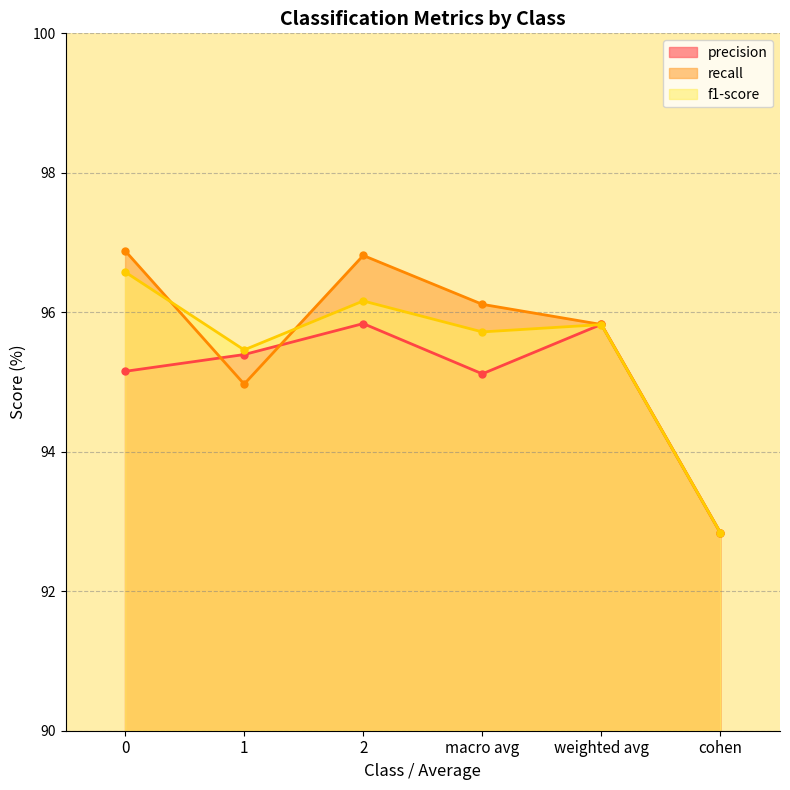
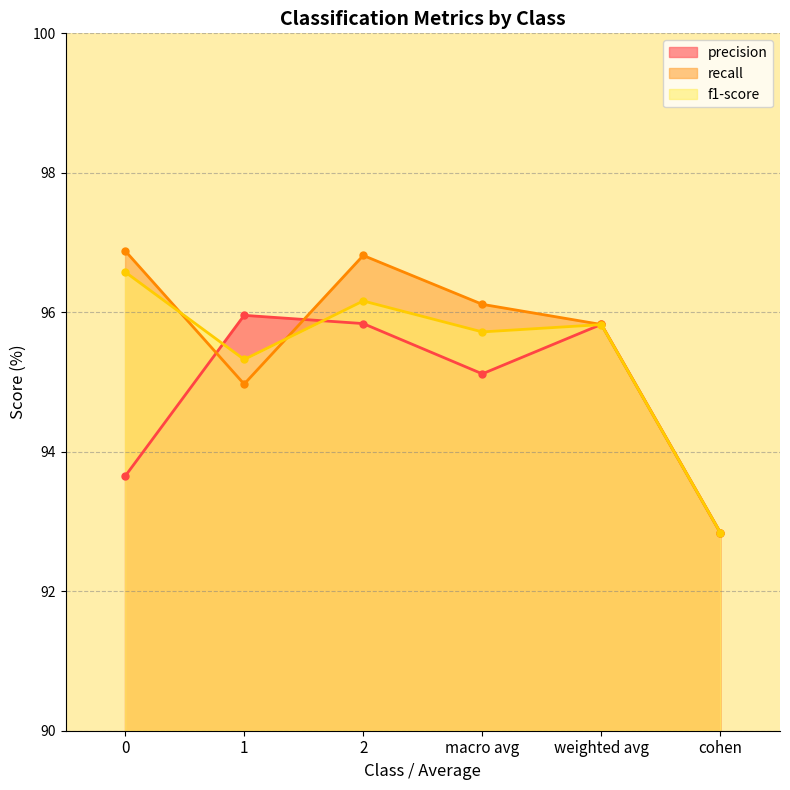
precision, 0: 95.2 -> 93.6
precision, 1: 95.4 -> 96.0
f1-score, 1: 95.5 -> 95.3
